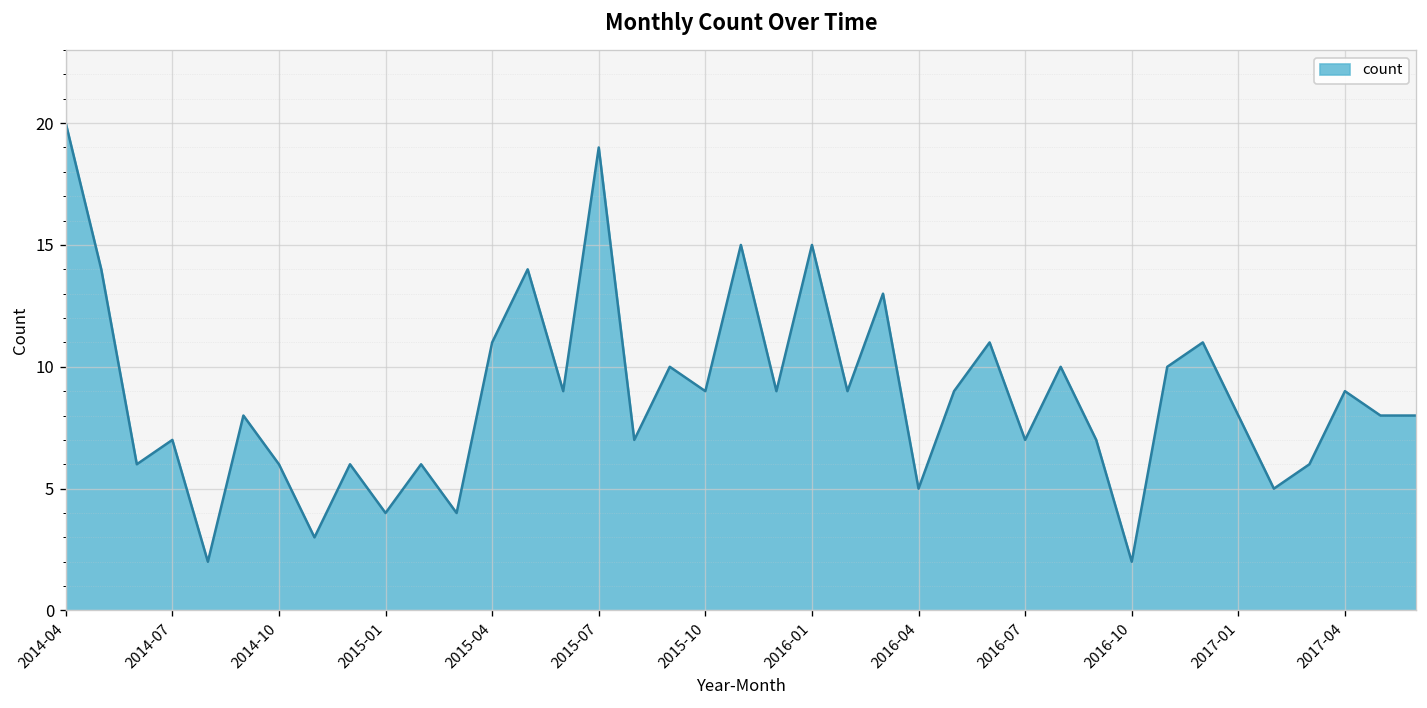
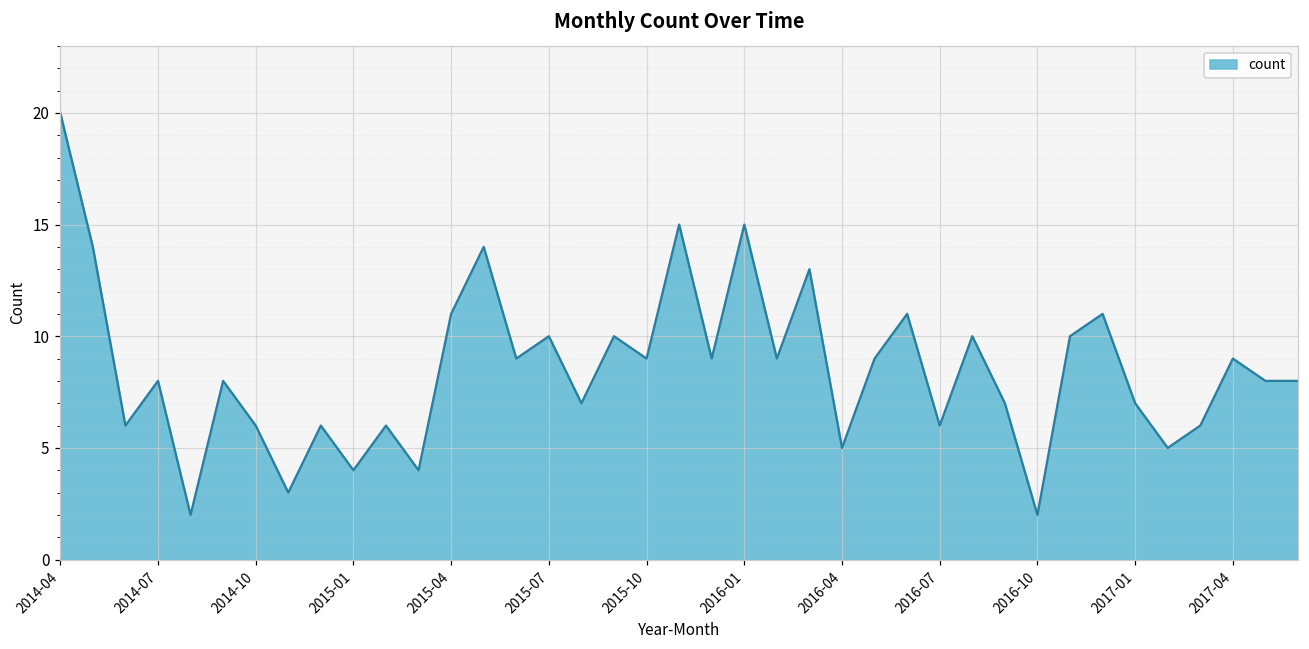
2014-07: 7 -> 8
2015-07: 19 -> 10
2016-07: 7 -> 6
2017-01: 8 -> 7
